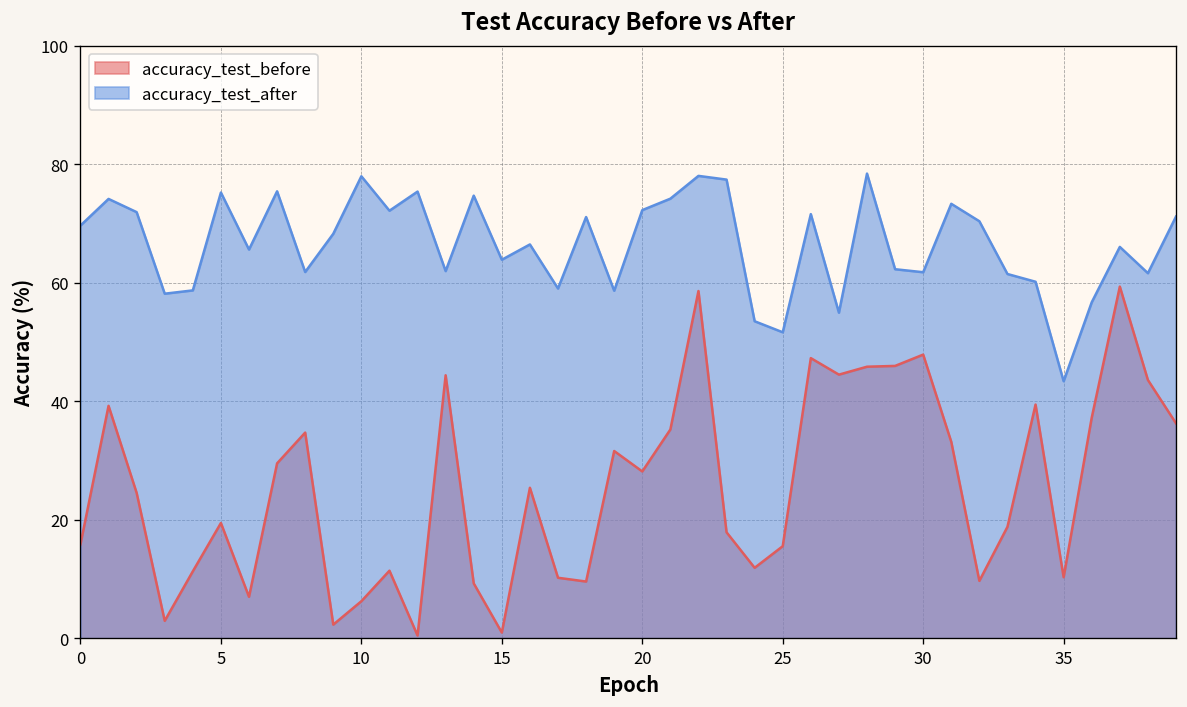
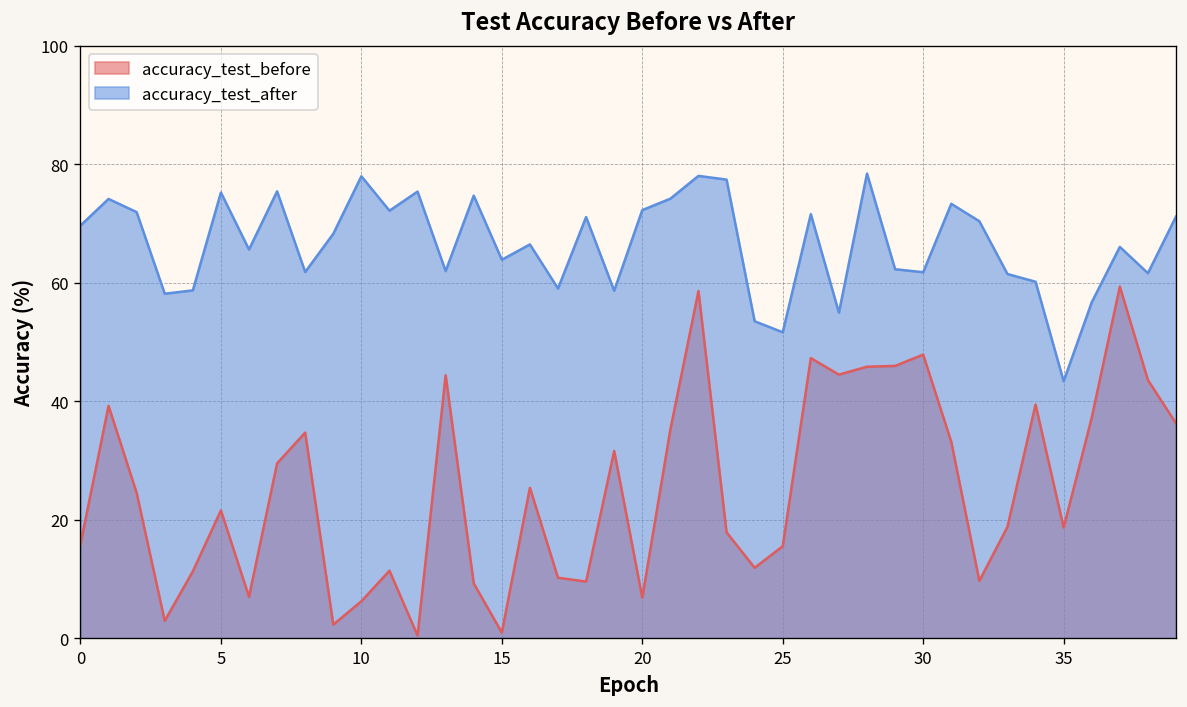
accuracy_test_before, 5: 19 -> 22
accuracy_test_before, 20: 28 -> 7
accuracy_test_before, 35: 10 -> 19
